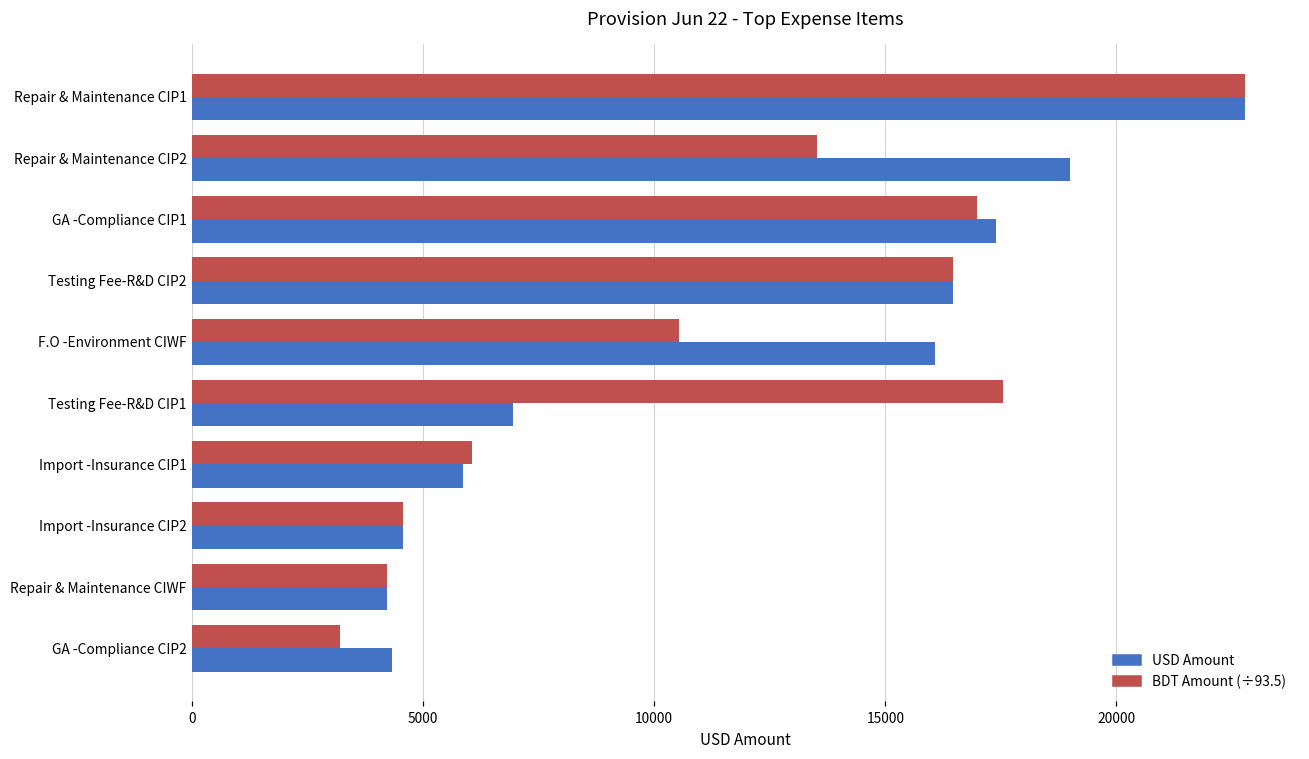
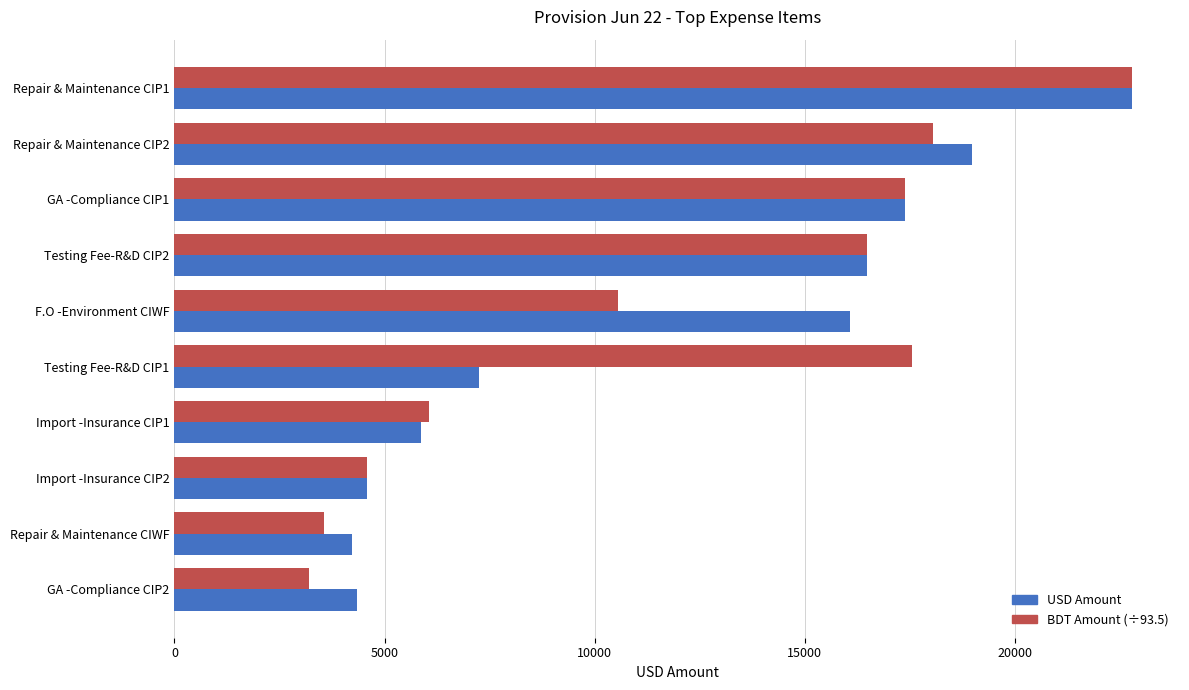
BDT Amount (÷93.5), Repair & Maintenance CIP2: 13500 -> 18000
BDT Amount (÷93.5), GA -Compliance CIP1: 17000 -> 17400
USD Amount, Testing Fee-R&D CIP1: 7000 -> 7200
BDT Amount (÷93.5), Repair & Maintenance CIWF: 4200 -> 3600
